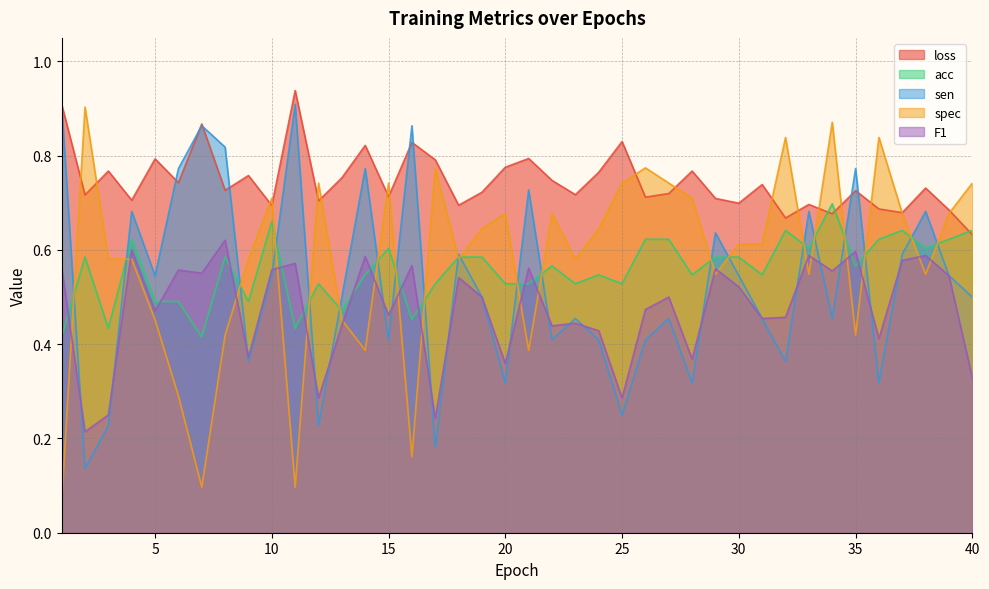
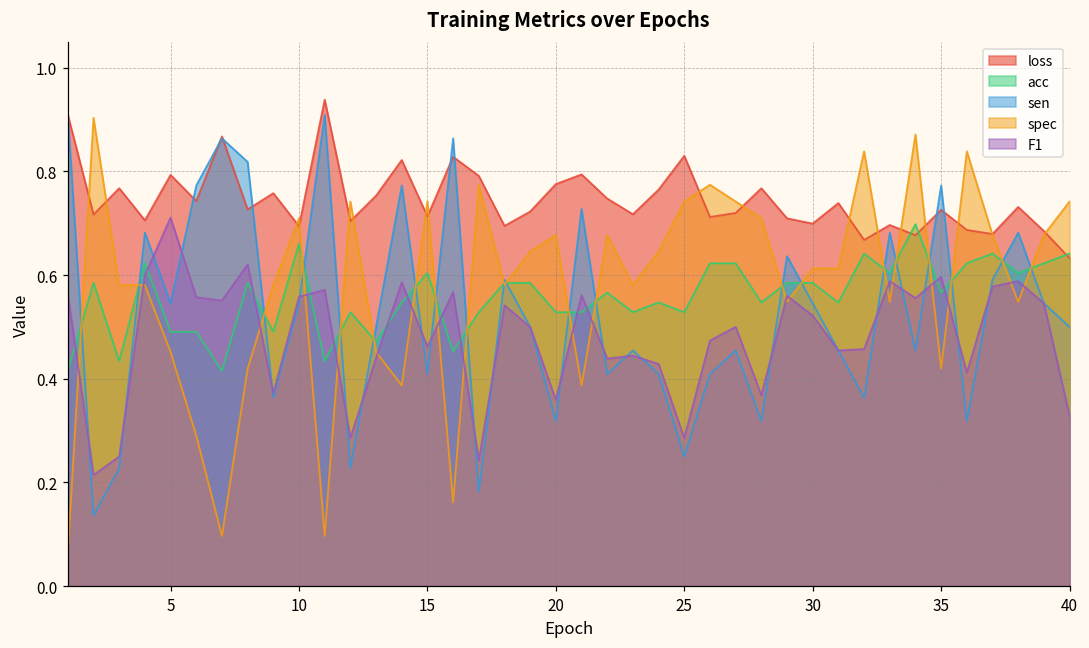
F1, 5: 0.47 -> 0.71
